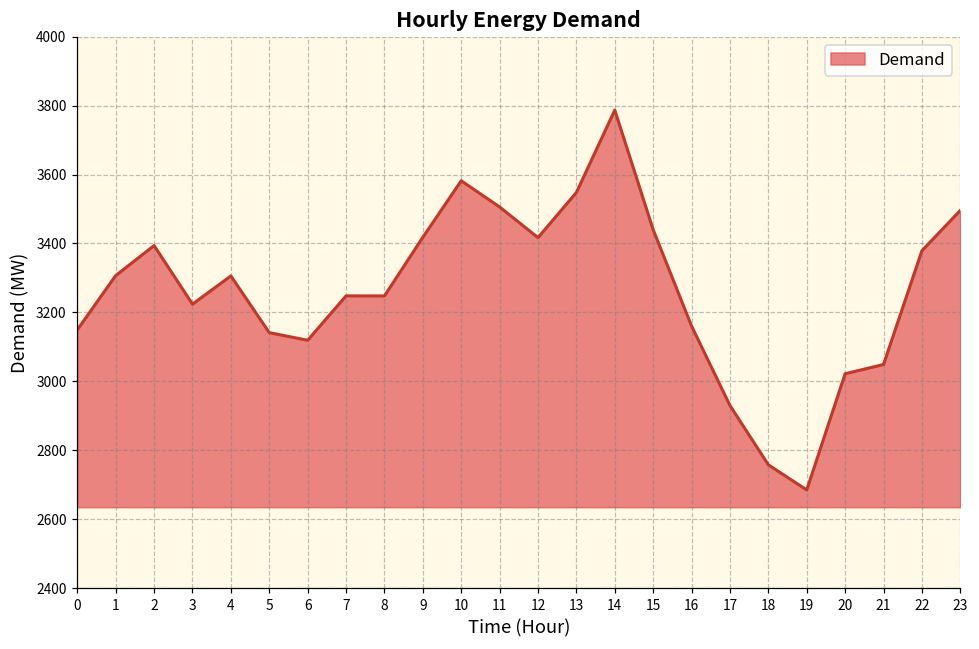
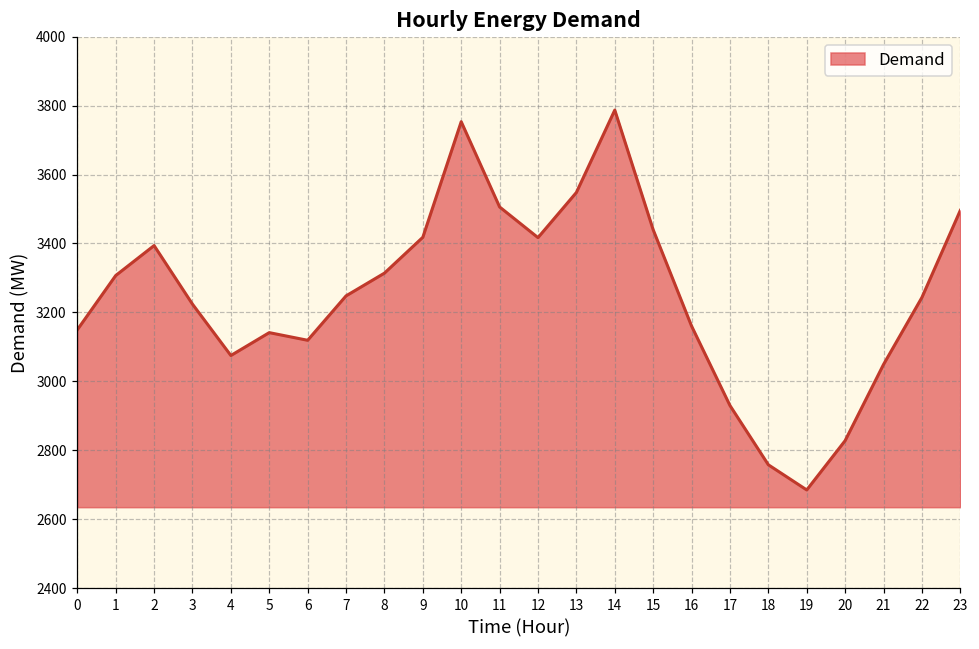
4: 3310 -> 3080
8: 3250 -> 3310
10: 3580 -> 3750
20: 3020 -> 2830
22: 3380 -> 3240
